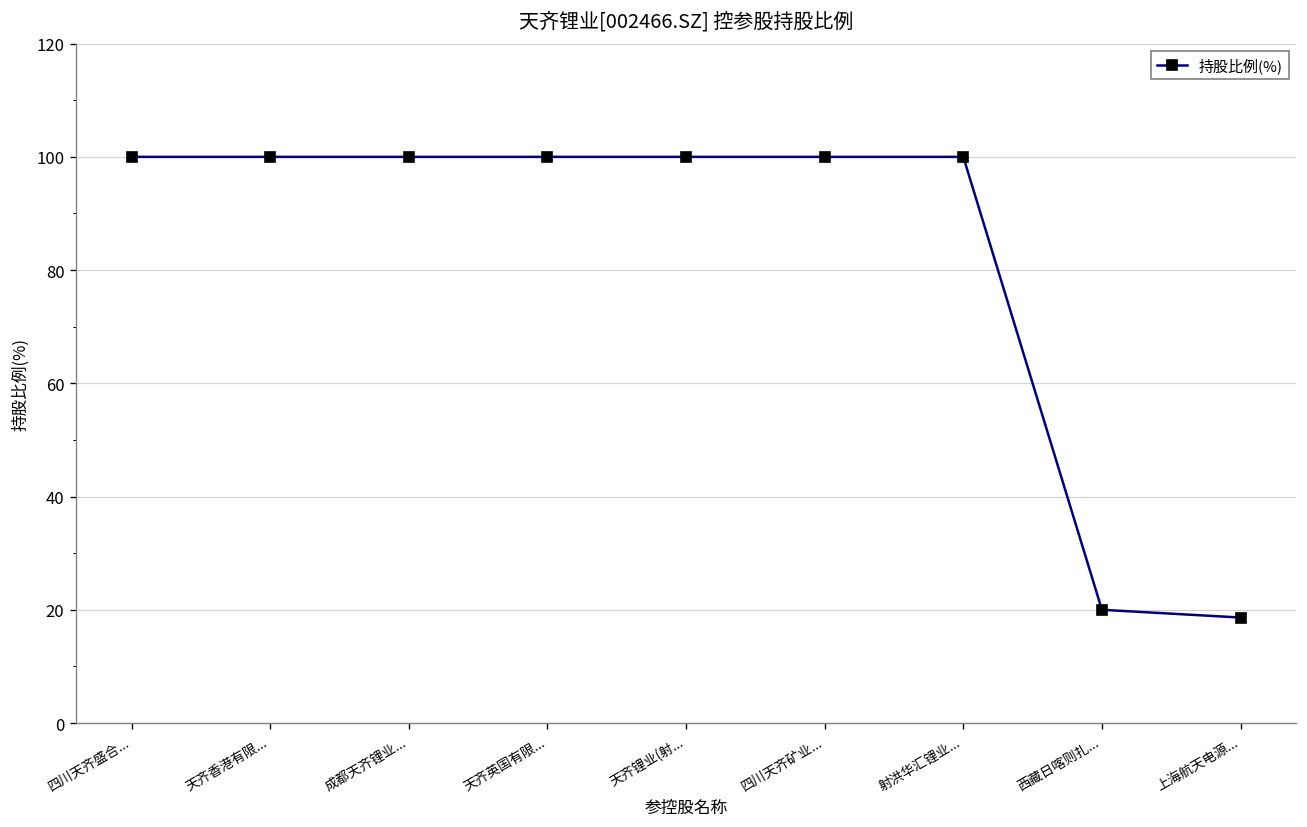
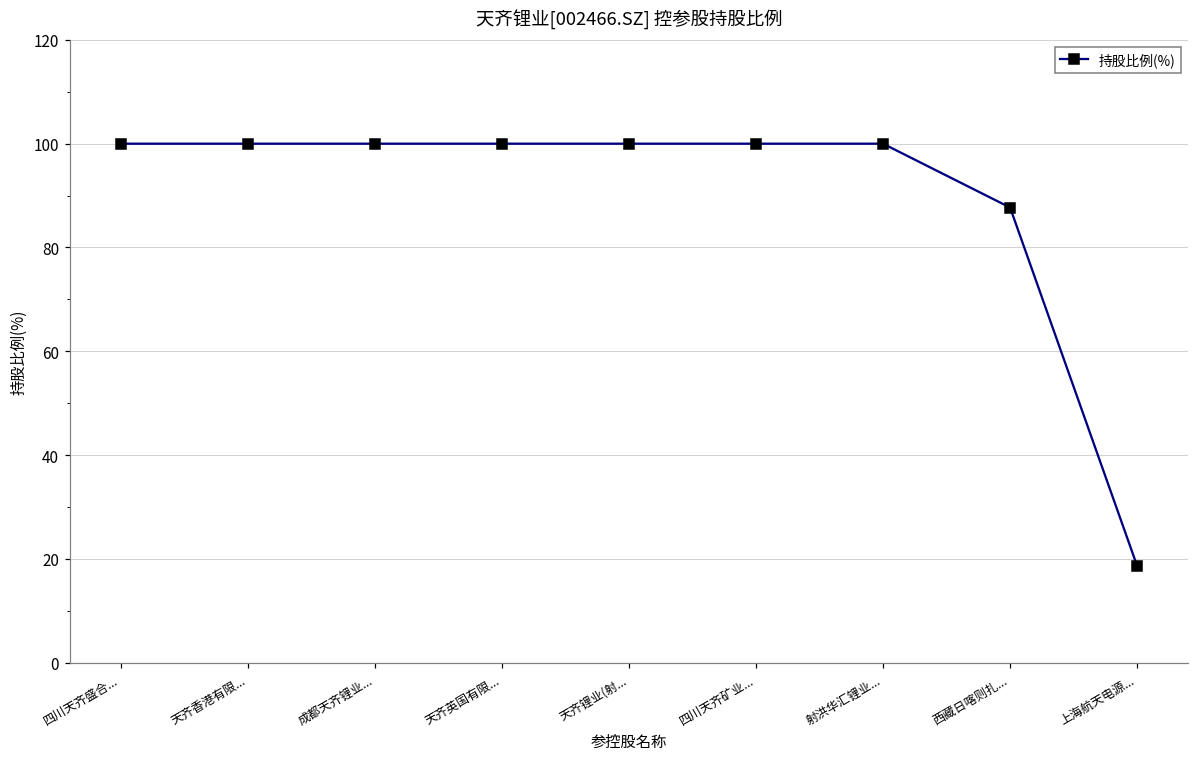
西藏日喀则扎...: 20 -> 88
